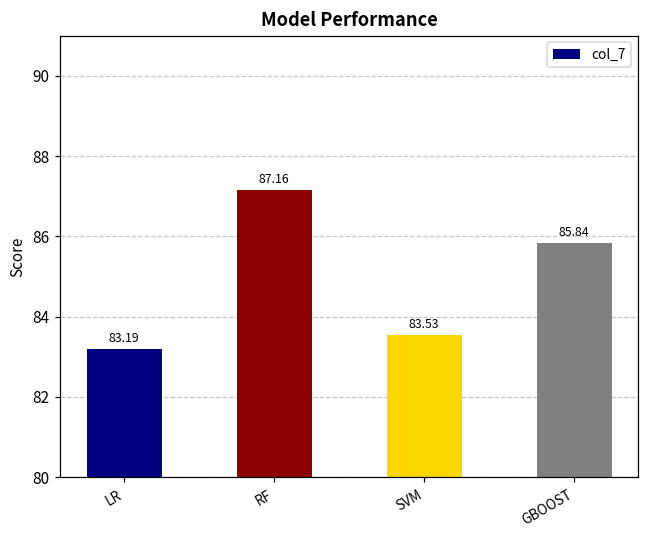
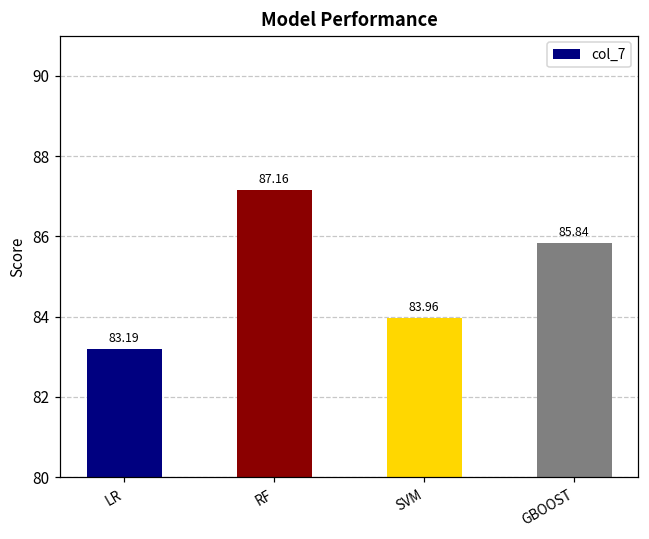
SVM: 83.53 -> 83.96
